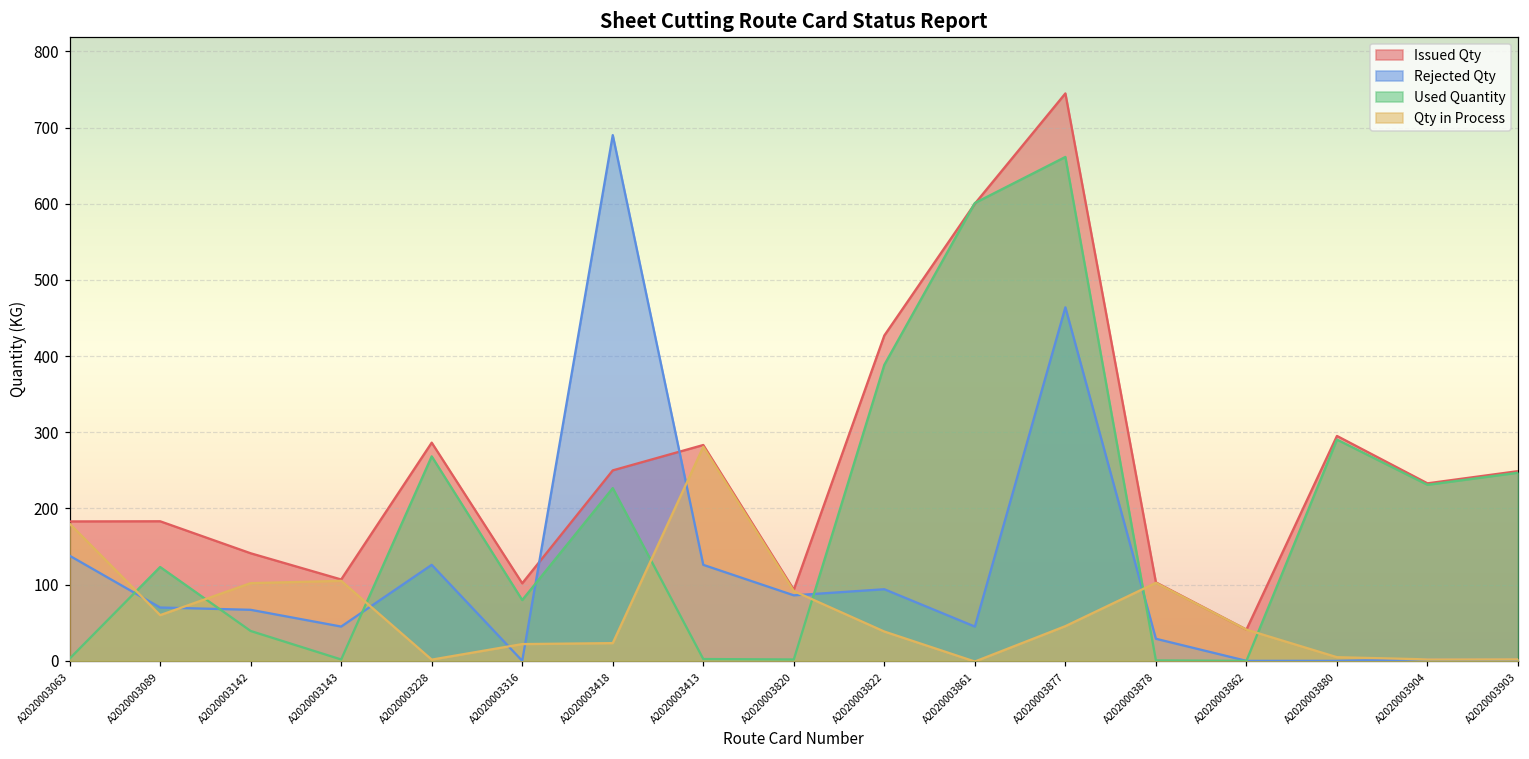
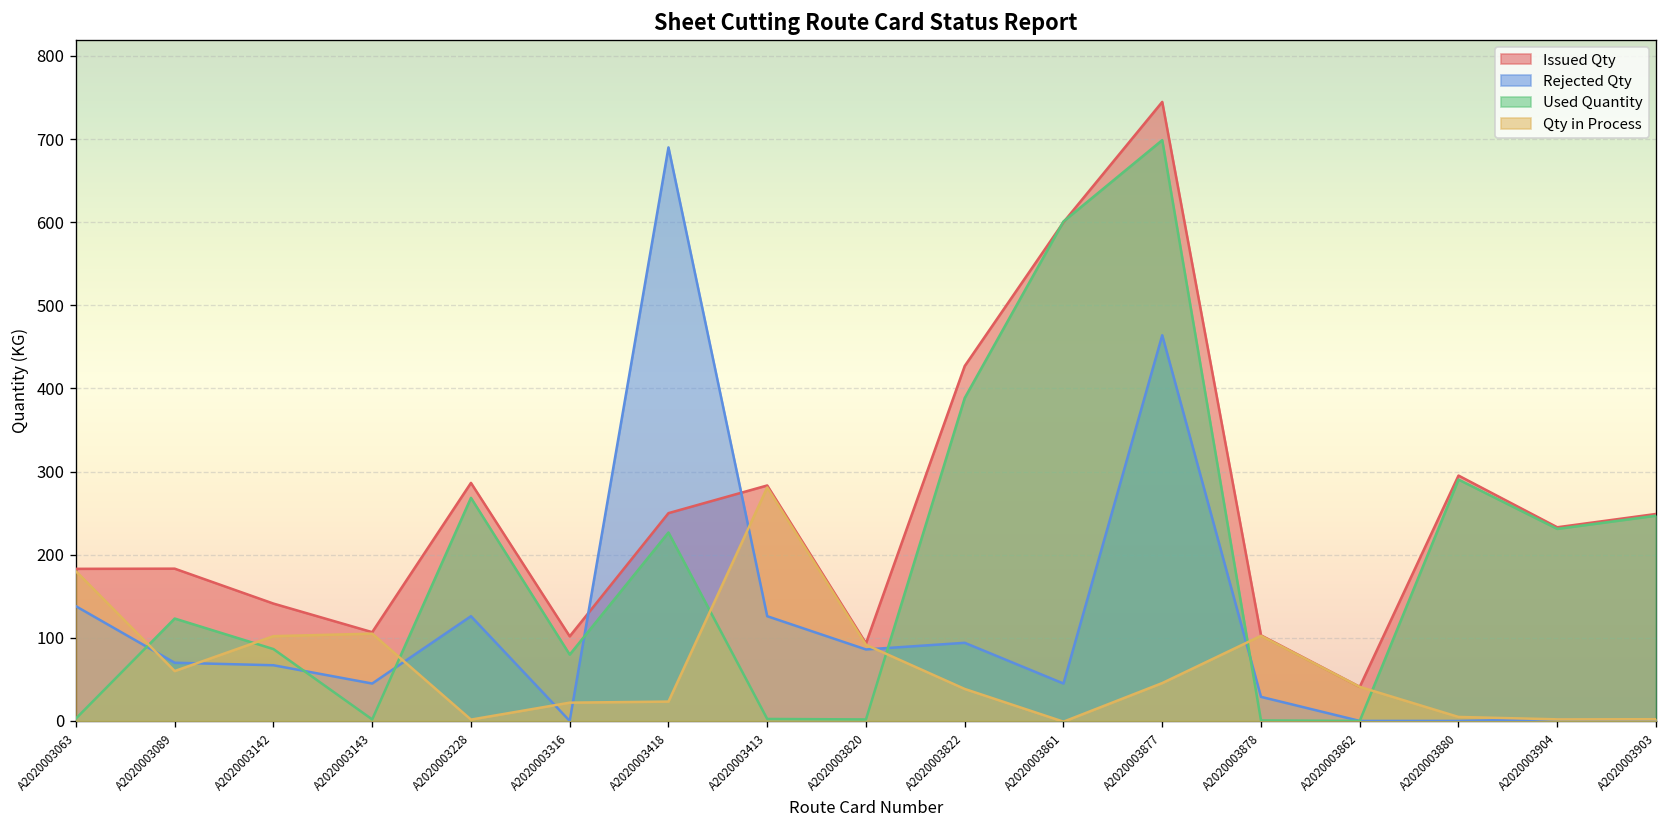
Used Quantity, A2020003142: 40 -> 90
Used Quantity, A2020003877: 660 -> 700
